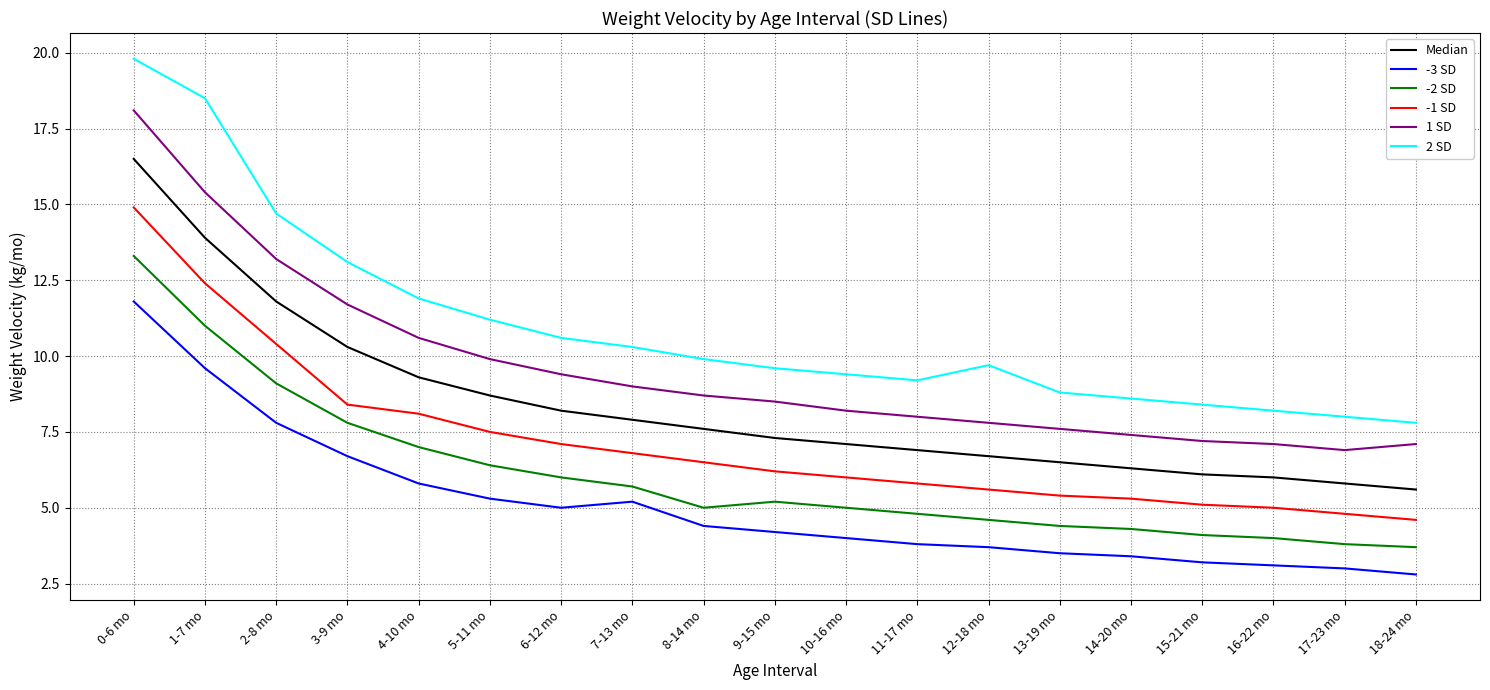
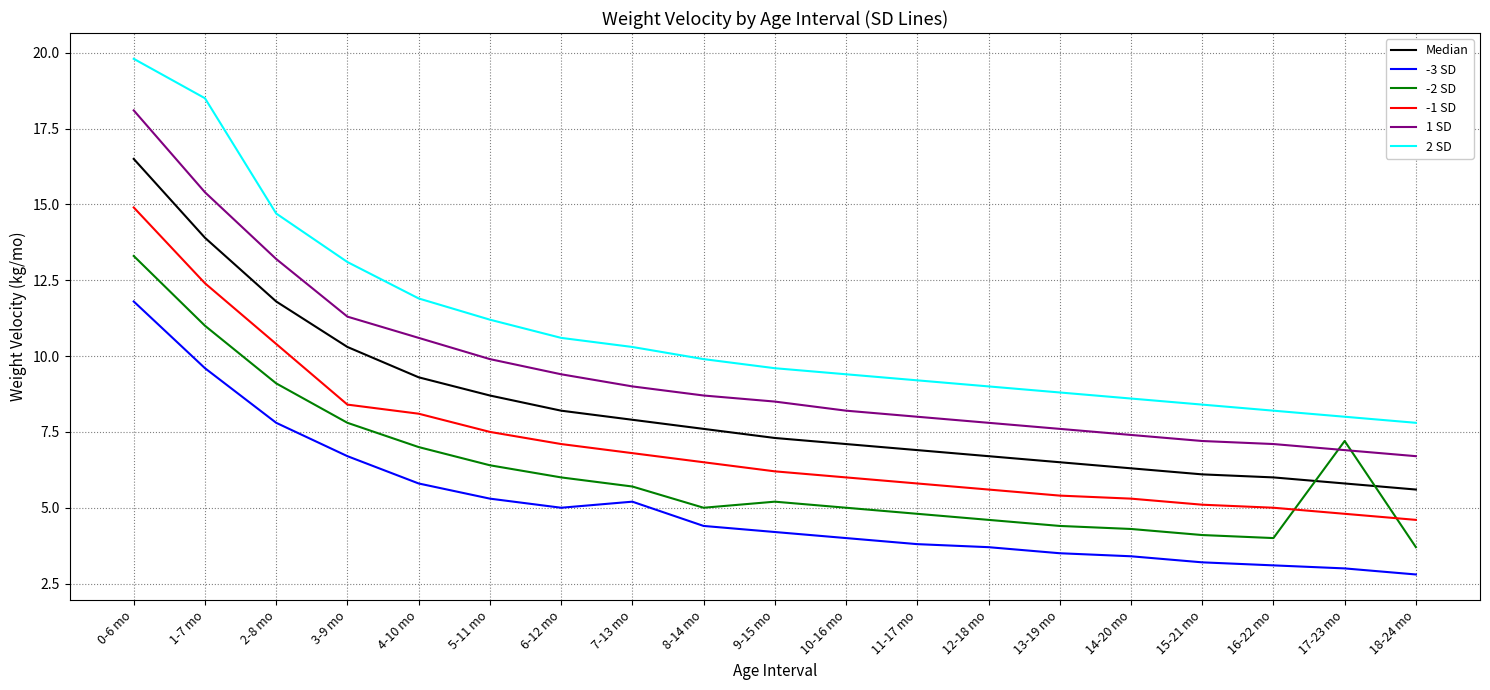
1 SD, 3-9 mo: 11.7 -> 11.3
2 SD, 12-18 mo: 9.7 -> 9.0
-2 SD, 17-23 mo: 3.8 -> 7.2
1 SD, 18-24 mo: 7.1 -> 6.7
